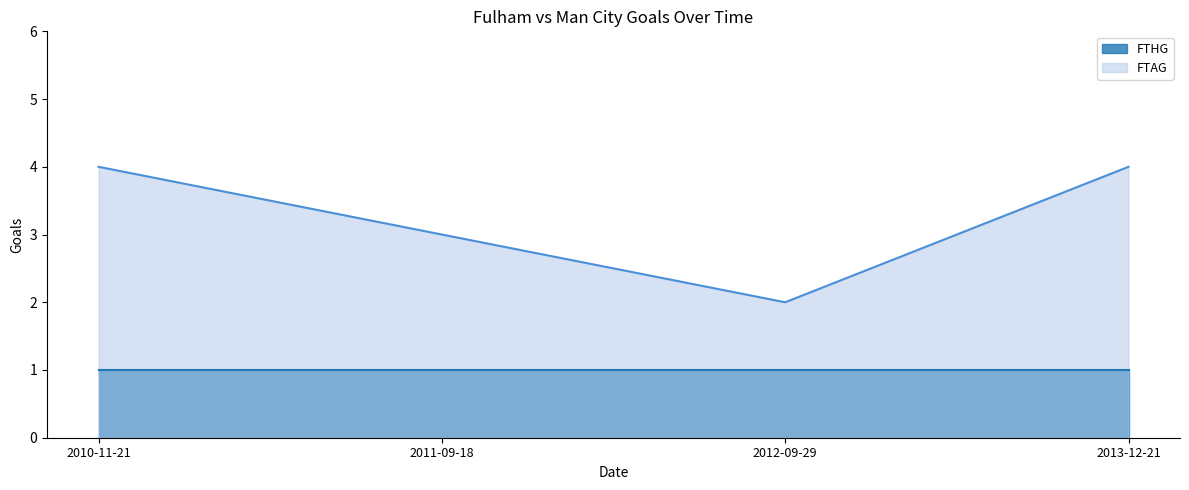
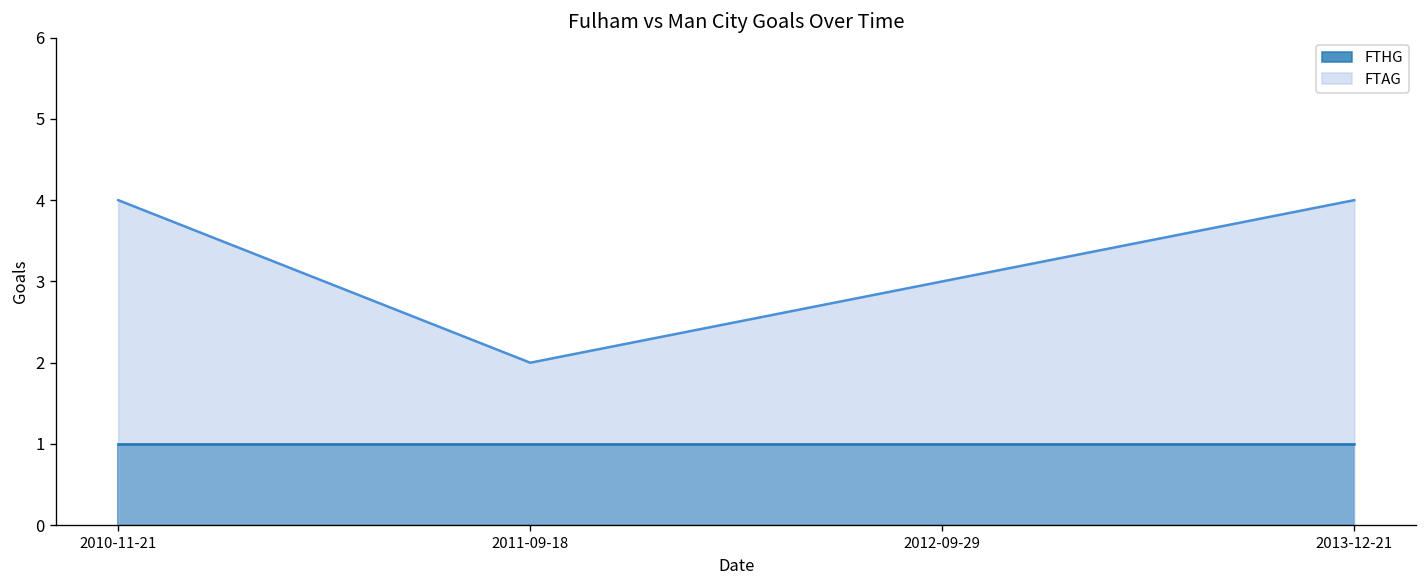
FTAG, 2011-09-18: 3 -> 2
FTAG, 2012-09-29: 2 -> 3
